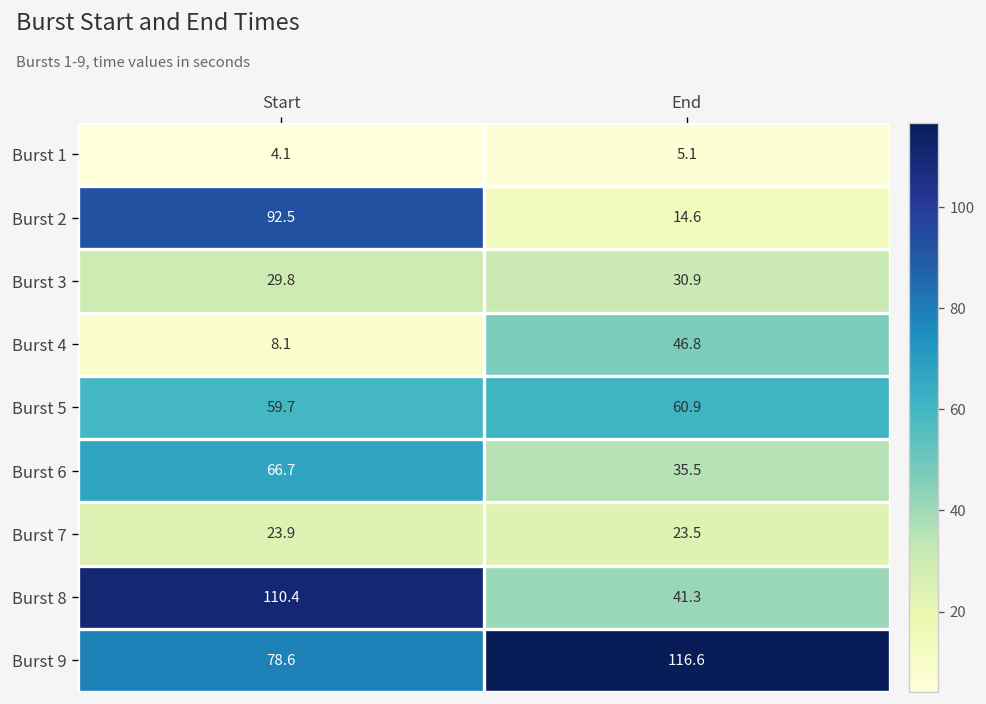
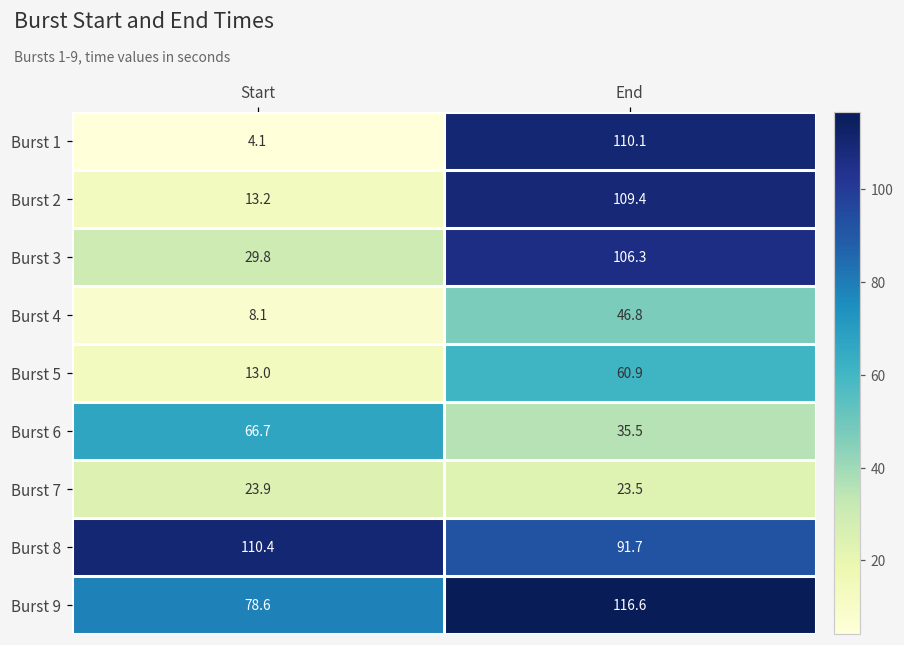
Burst 1, End: 5.1 -> 110.1
Burst 2, Start: 92.5 -> 13.2
Burst 2, End: 14.6 -> 109.4
Burst 3, End: 30.9 -> 106.3
Burst 5, Start: 59.7 -> 13.0
Burst 8, End: 41.3 -> 91.7
